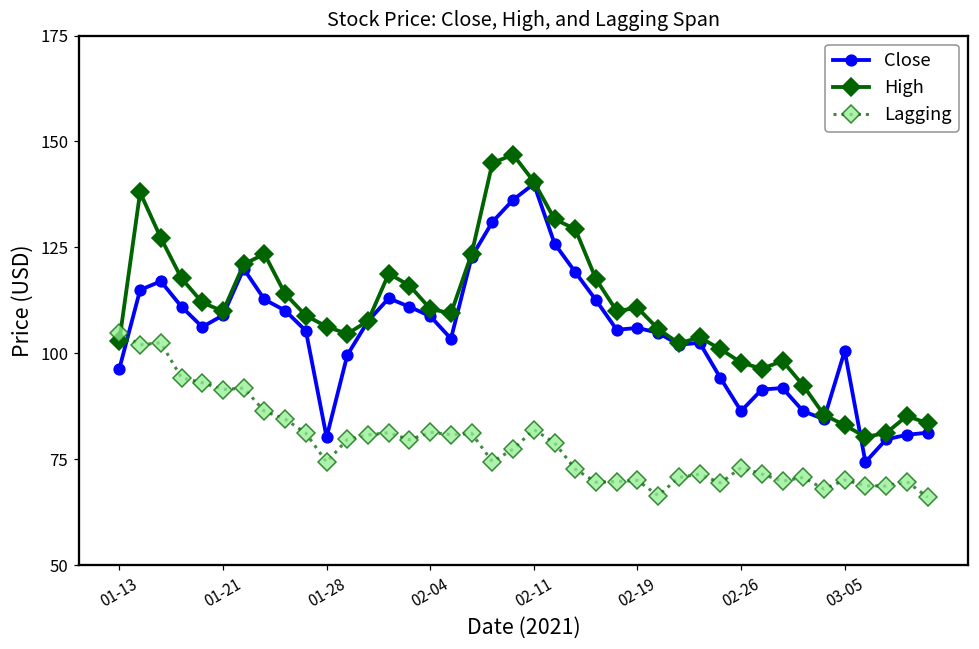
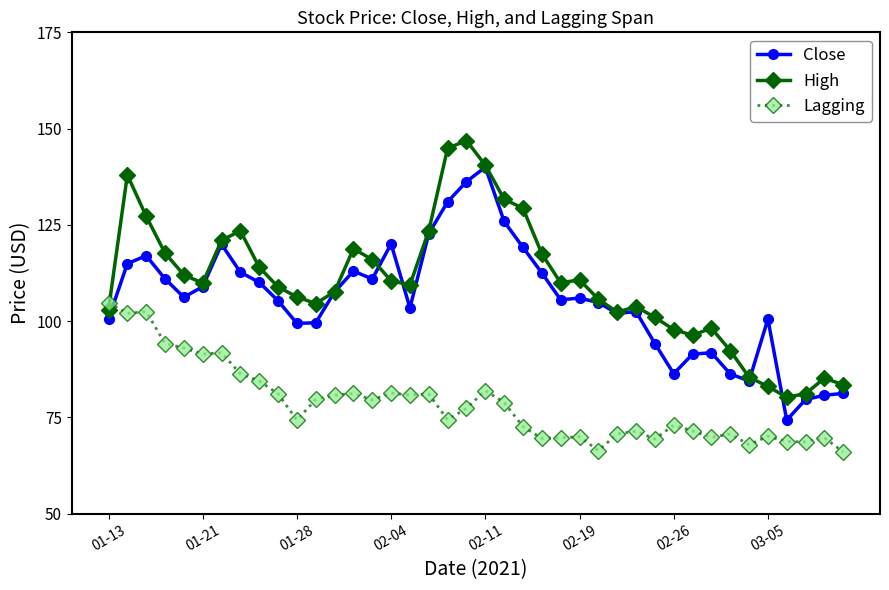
Close, 01-13: 96 -> 101
Close, 01-28: 80 -> 99
Close, 02-04: 109 -> 120
